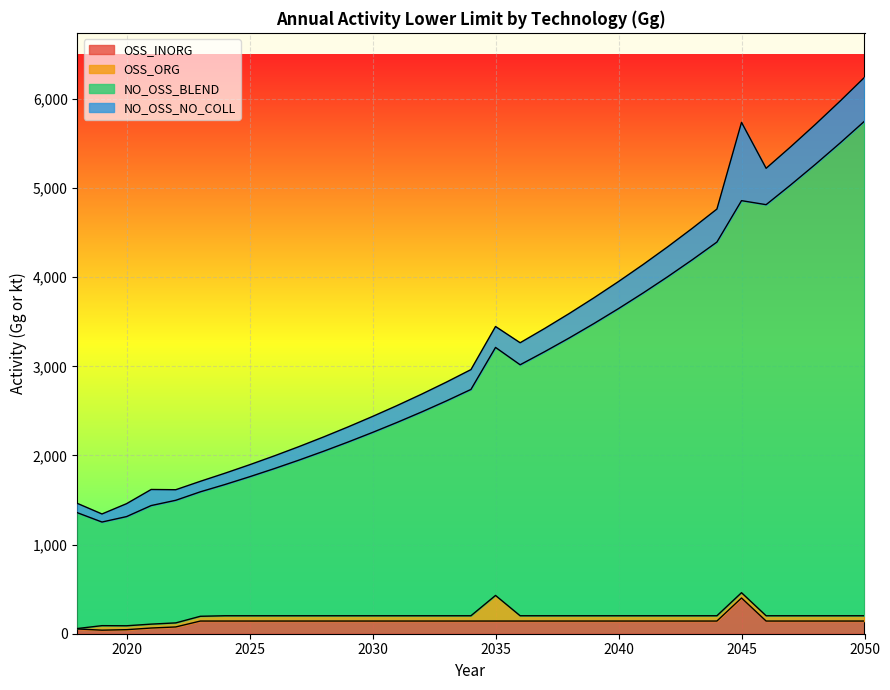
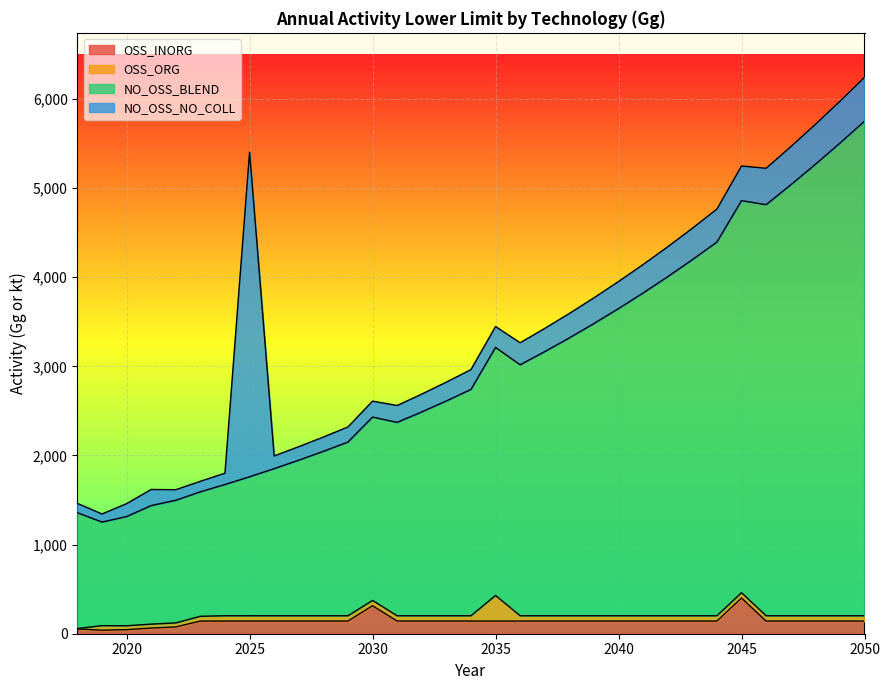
NO_OSS_NO_COLL, 2025: 100 -> 3,600
OSS_INORG, 2030: 100 -> 300
NO_OSS_NO_COLL, 2045: 900 -> 400
